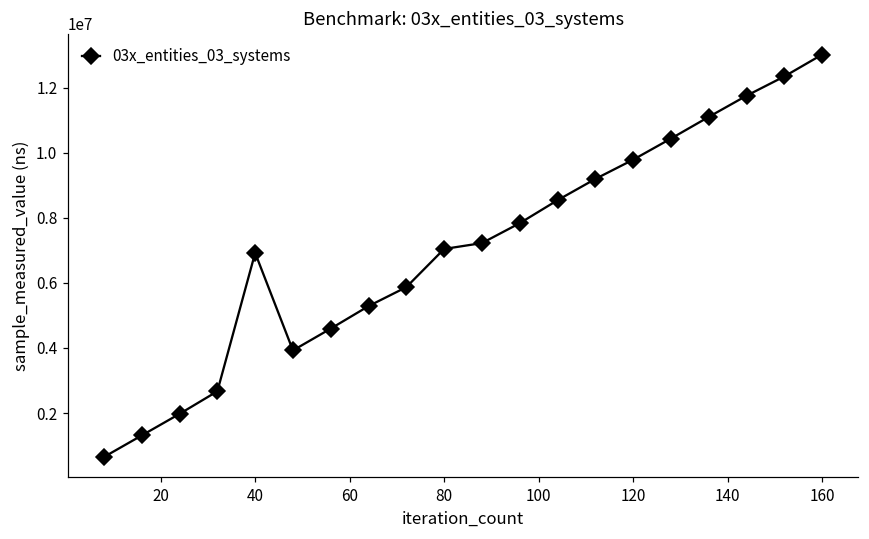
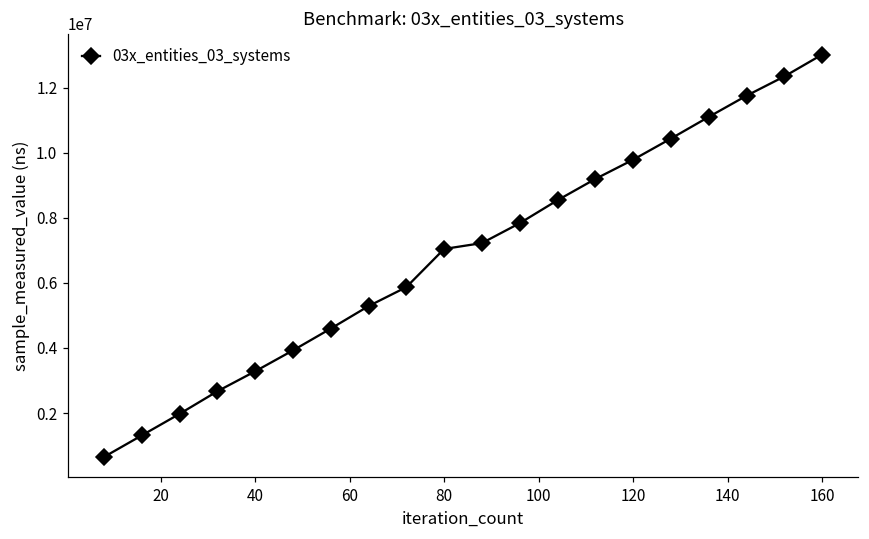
40: 6900000 -> 3300000
